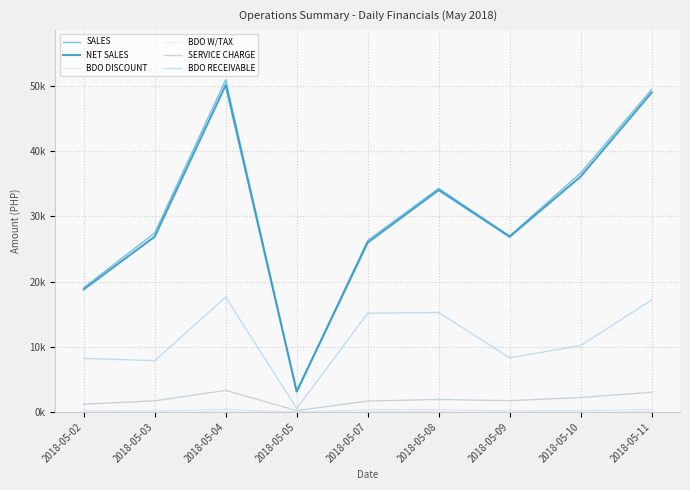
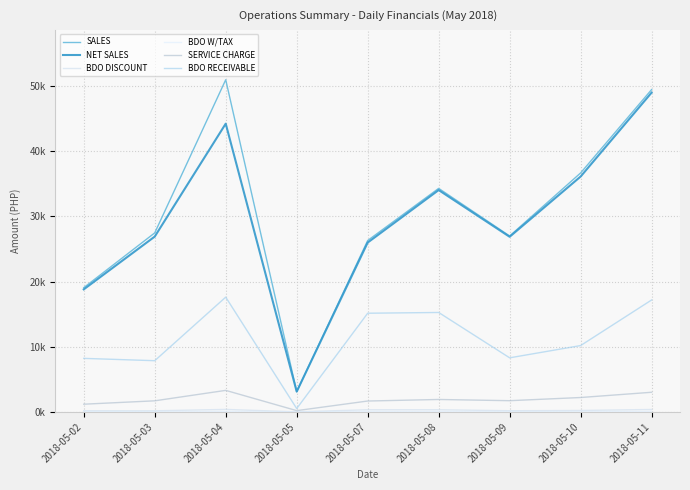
NET SALES, 2018-05-04: 50000 -> 44000
